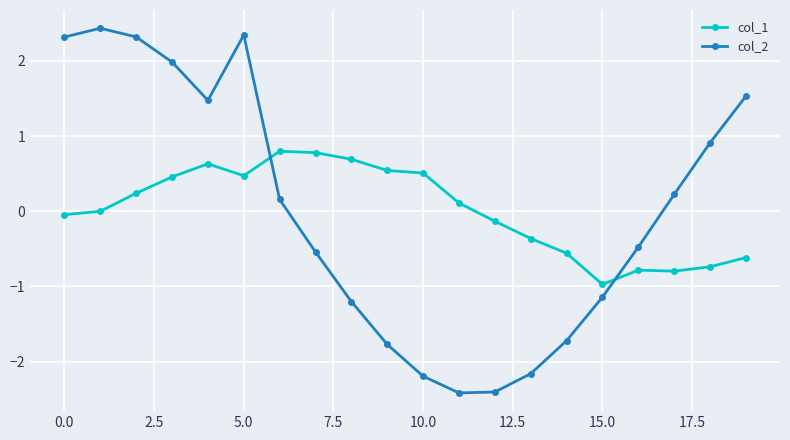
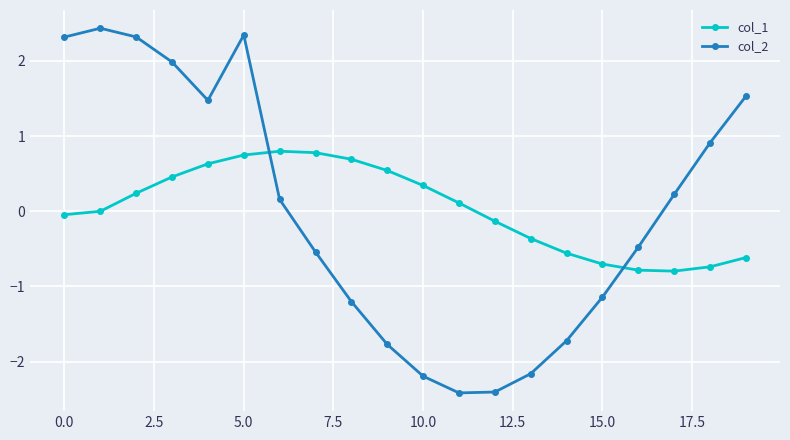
col_1, 5.0: 0.5 -> 0.7
col_1, 10.0: 0.5 -> 0.3
col_1, 15.0: -1.0 -> -0.7
